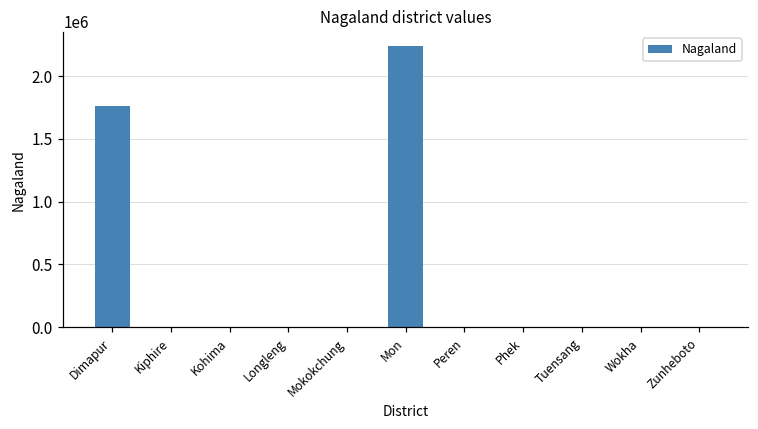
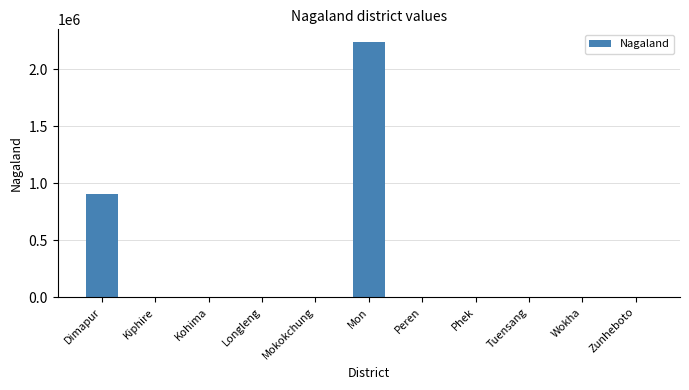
Dimapur: 1760000 -> 910000
